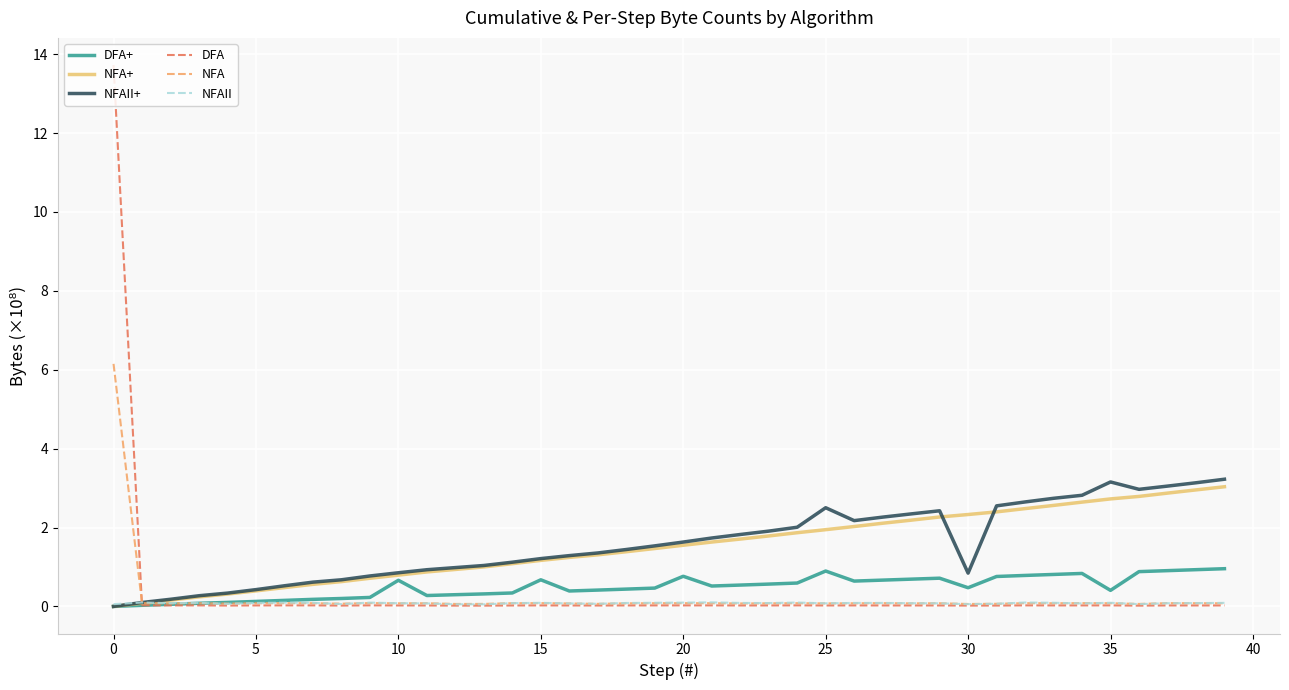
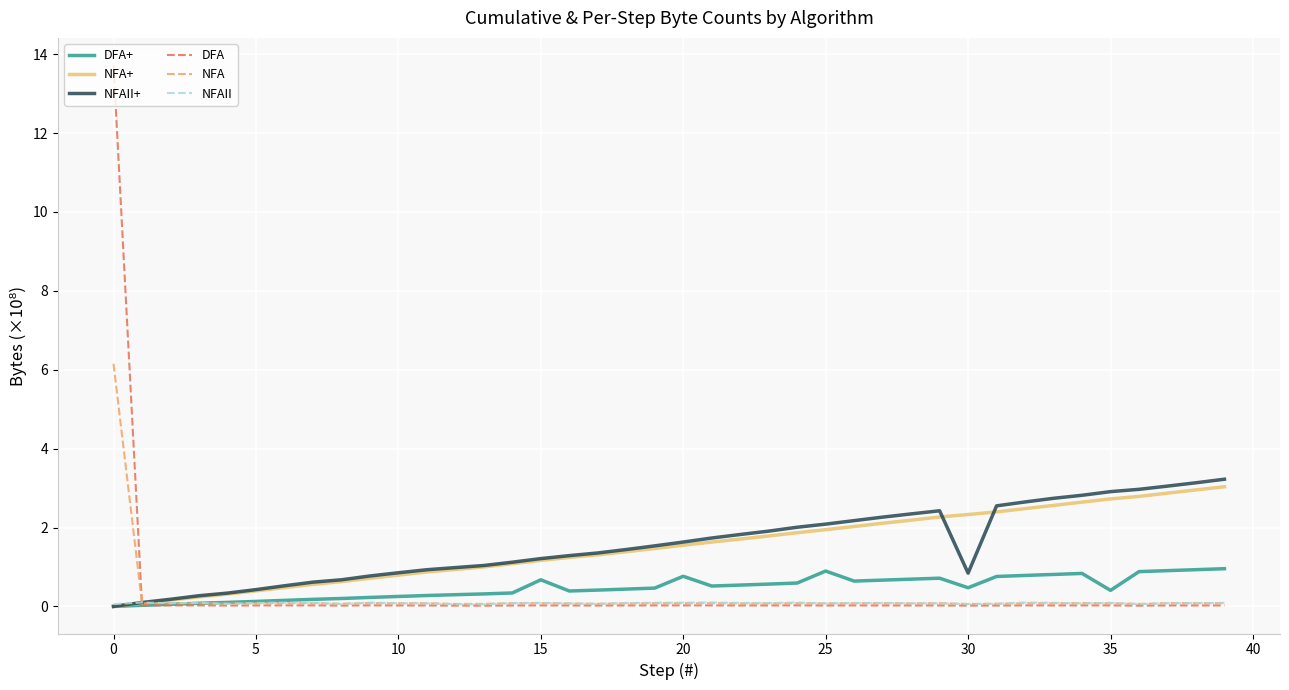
DFA+, 10: 0.7 -> 0.3
NFAII+, 25: 2.5 -> 2.1
NFAII+, 35: 3.2 -> 2.9
